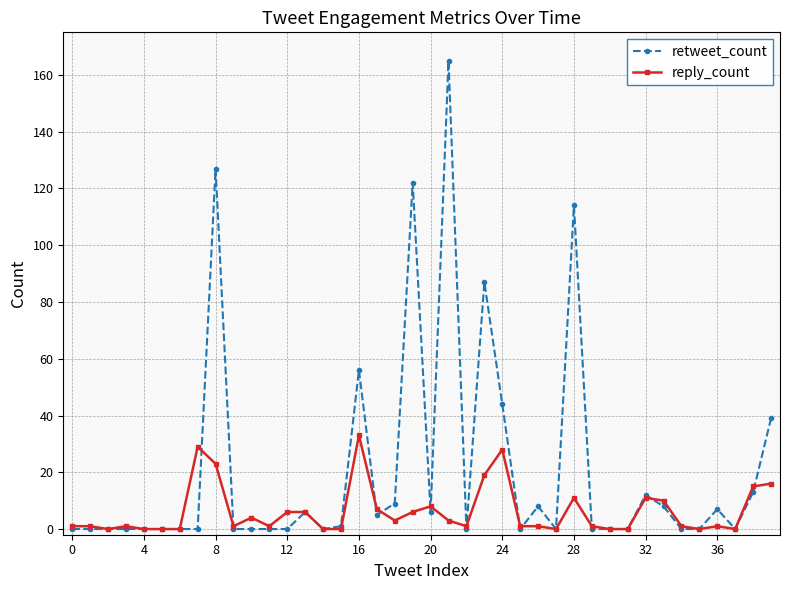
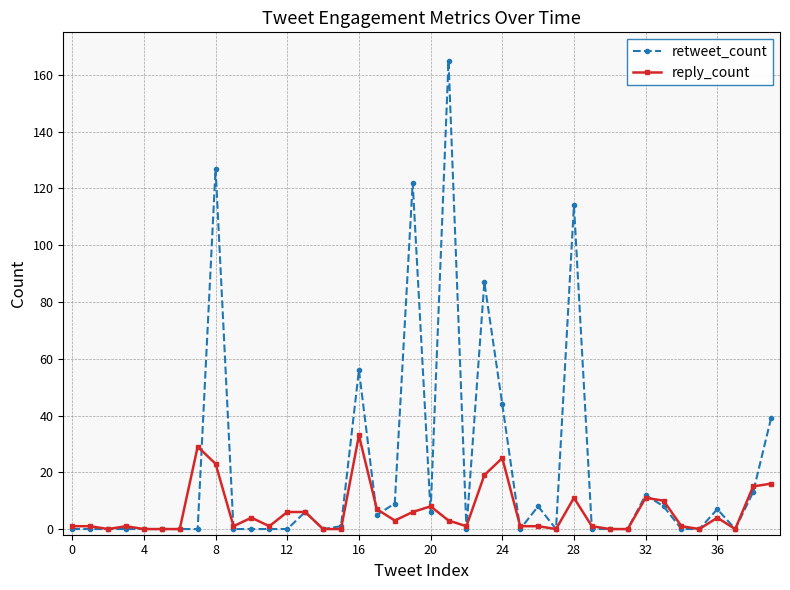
reply_count, 24: 28 -> 25
reply_count, 36: 1 -> 4
